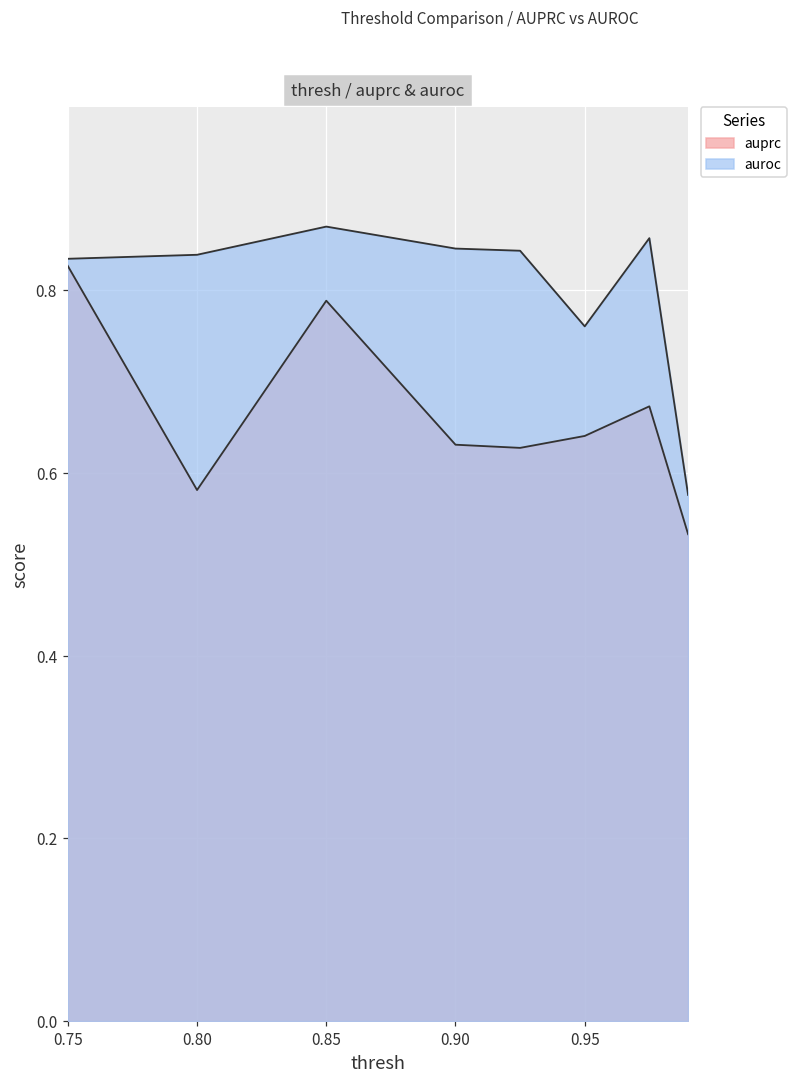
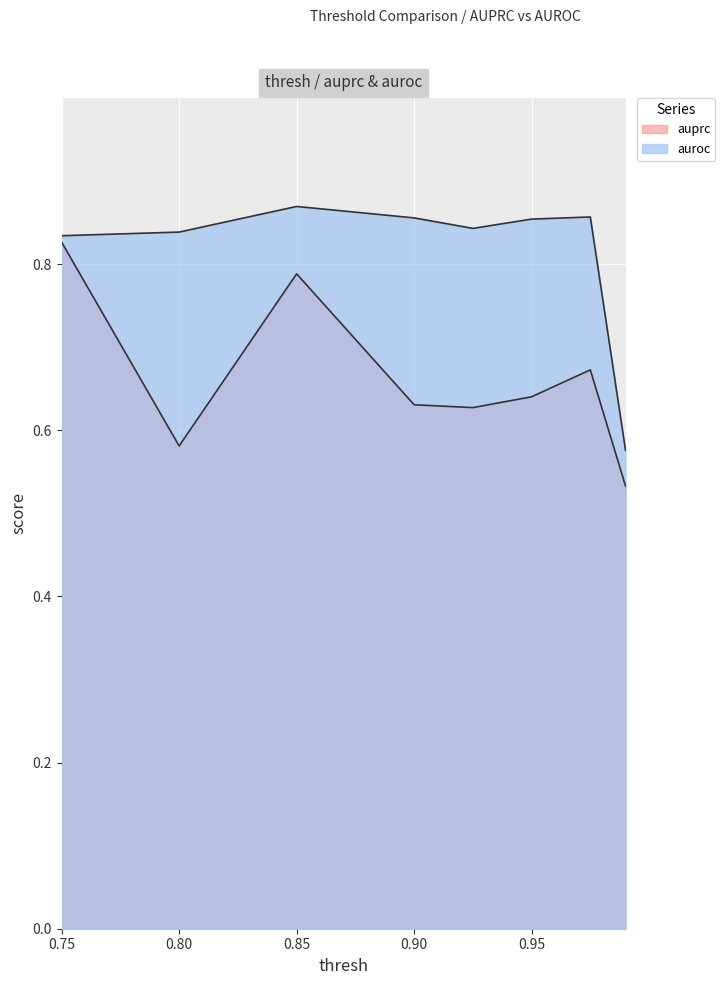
auroc, 0.90: 0.85 -> 0.86
auroc, 0.95: 0.76 -> 0.85
